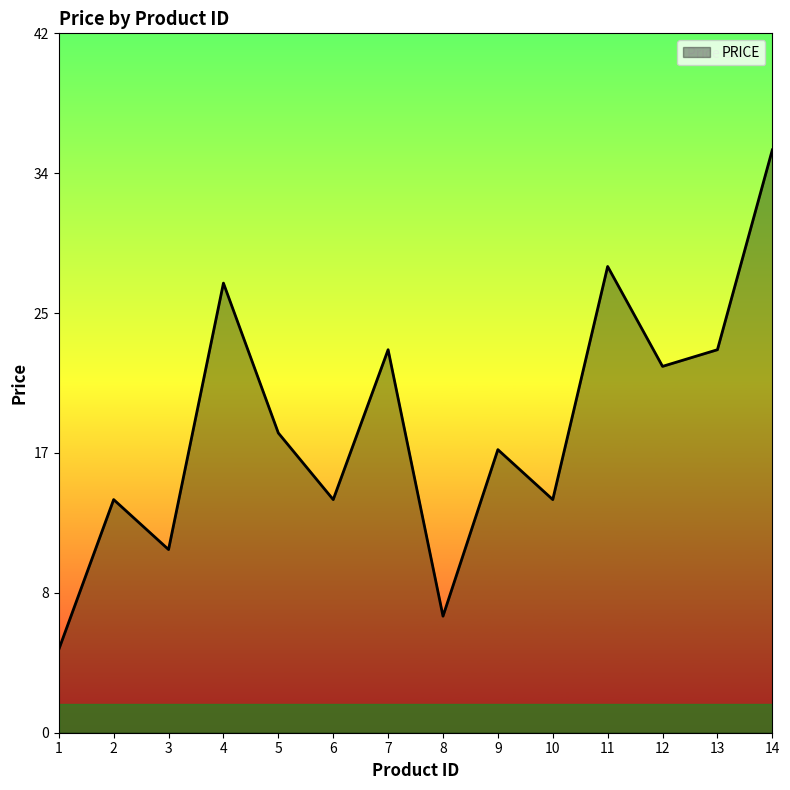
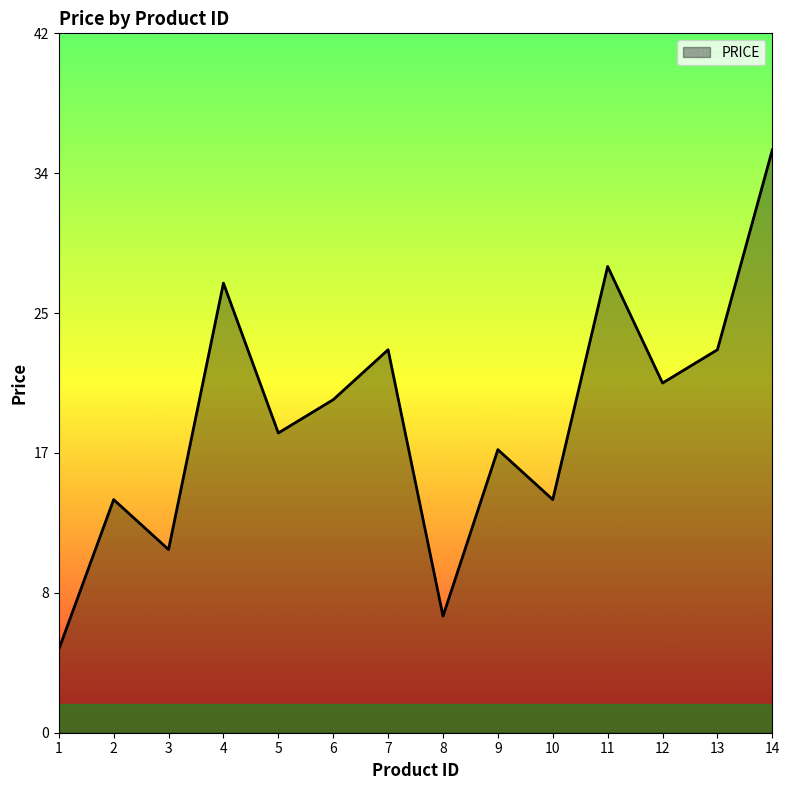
6: 14 -> 20
12: 22 -> 21
